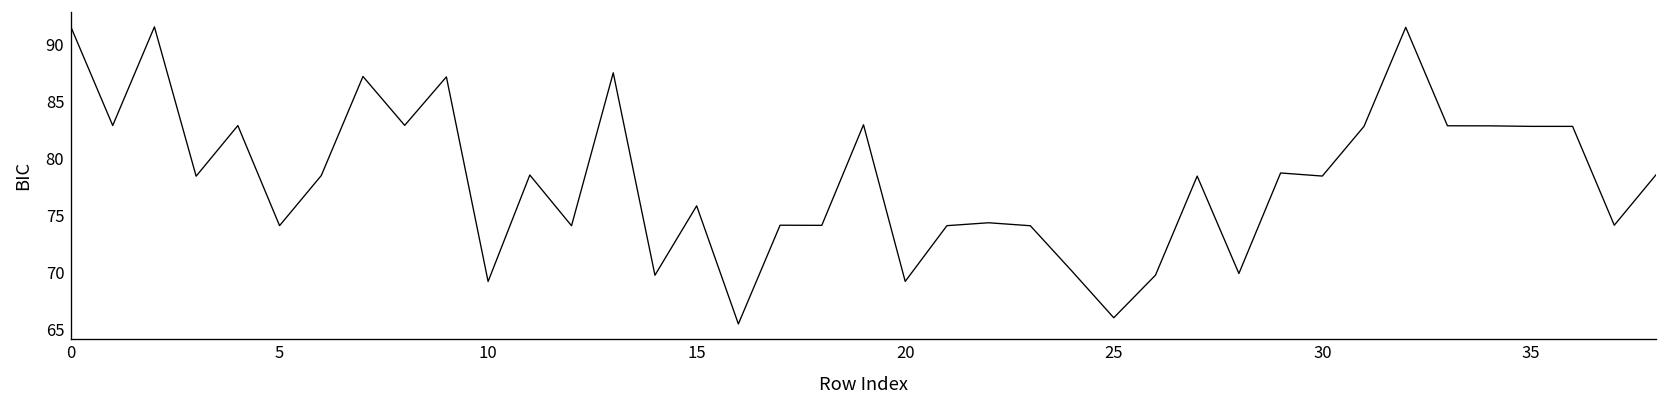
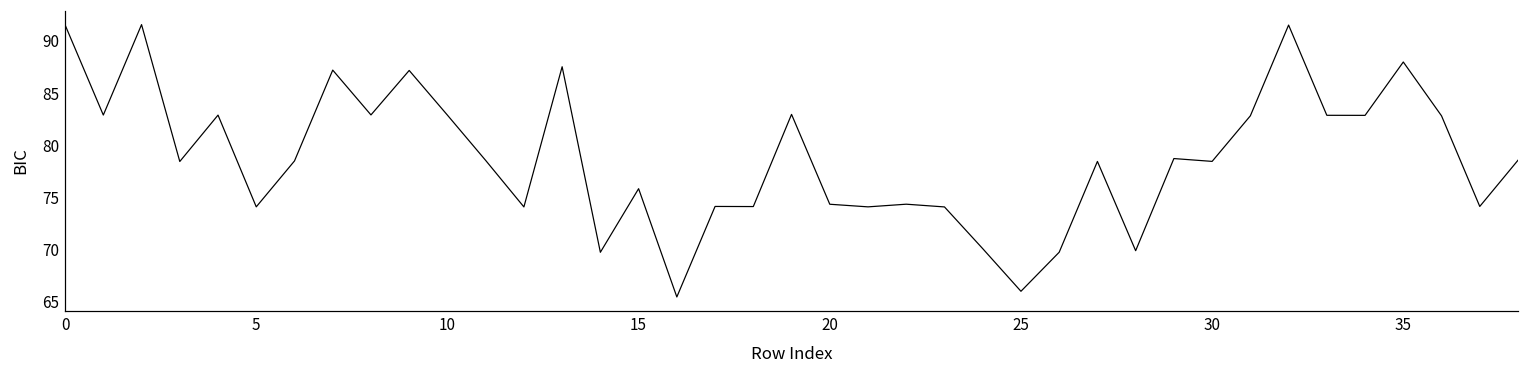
10: 69 -> 83
20: 69 -> 74
35: 83 -> 88
